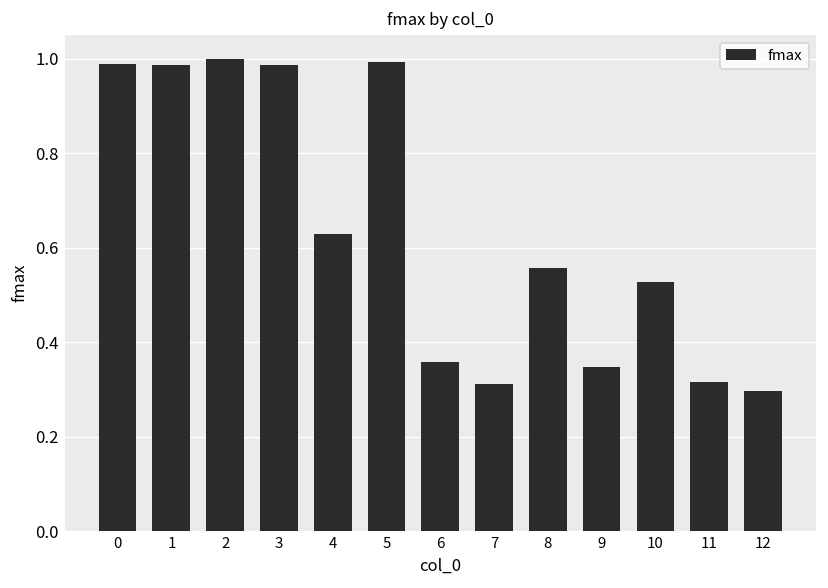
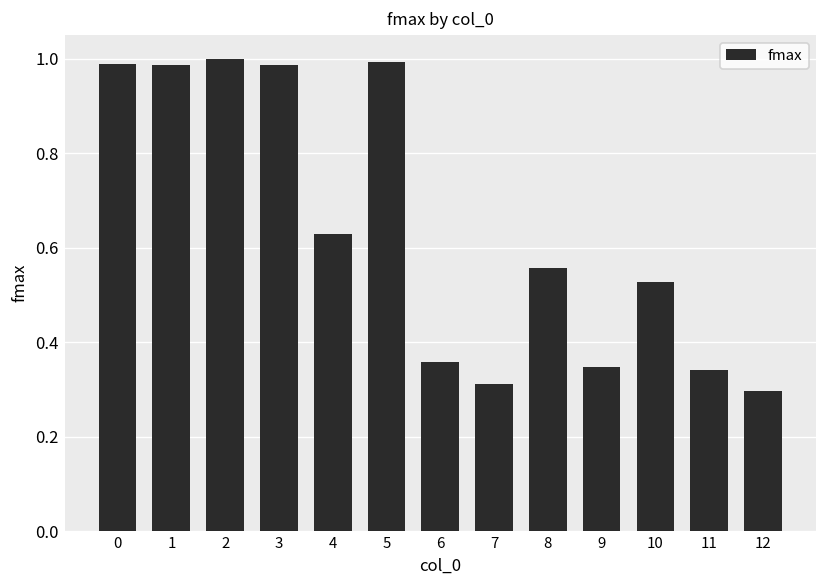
11: 0.32 -> 0.34
